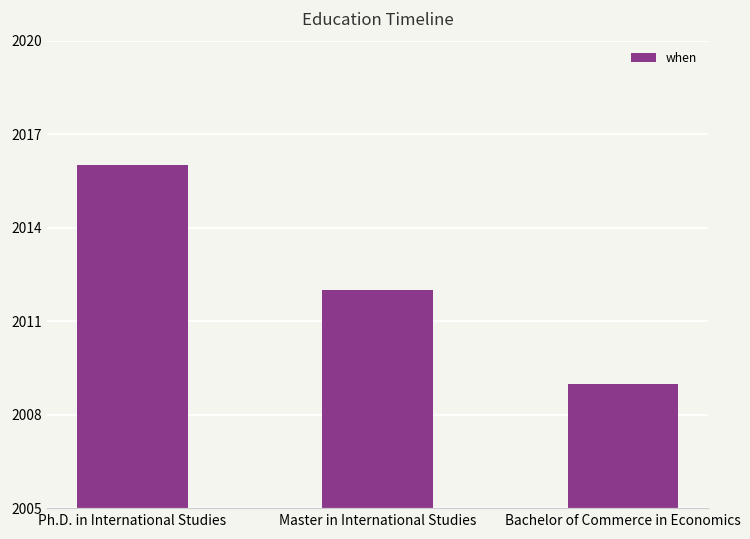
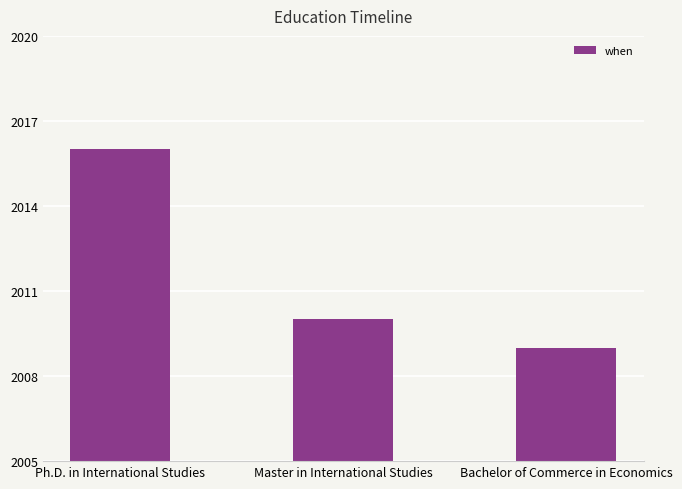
Master in International Studies: 2012 -> 2010
